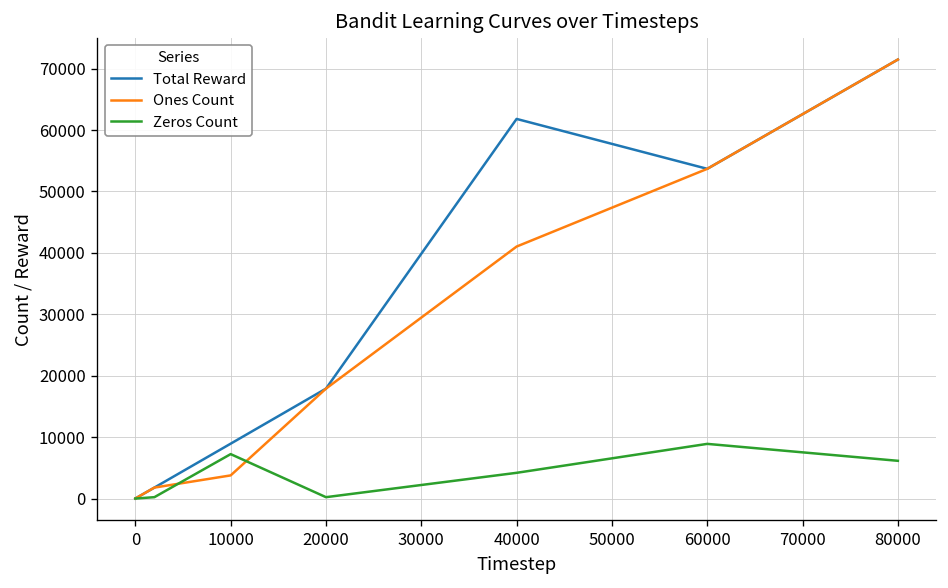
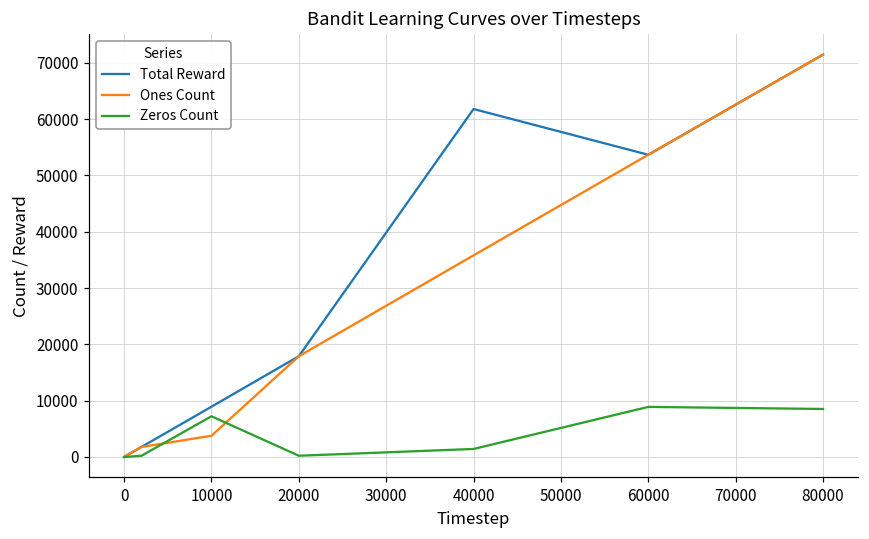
Ones Count, 40000: 41000 -> 36000
Zeros Count, 40000: 4000 -> 1000
Zeros Count, 80000: 6000 -> 9000
